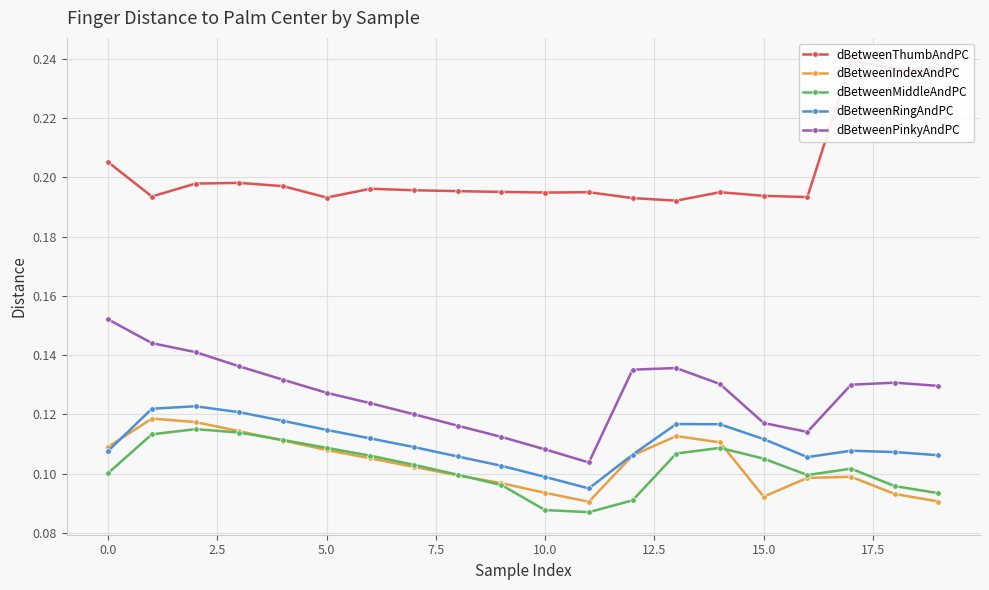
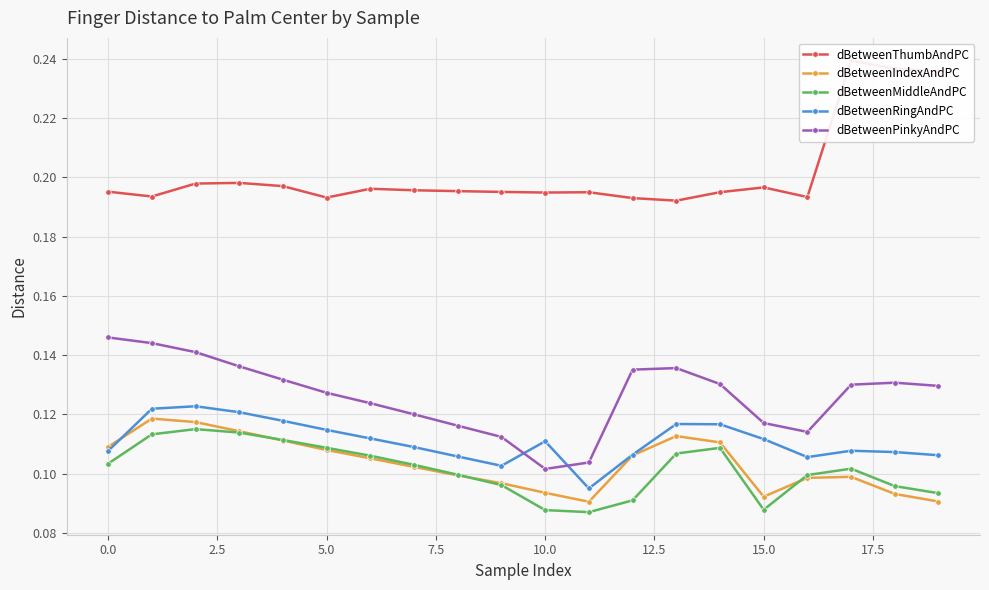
dBetweenThumbAndPC, 0.0: 0.205 -> 0.195
dBetweenMiddleAndPC, 0.0: 0.100 -> 0.103
dBetweenPinkyAndPC, 0.0: 0.152 -> 0.146
dBetweenRingAndPC, 10.0: 0.099 -> 0.111
dBetweenPinkyAndPC, 10.0: 0.108 -> 0.102
dBetweenThumbAndPC, 15.0: 0.194 -> 0.197
dBetweenMiddleAndPC, 15.0: 0.105 -> 0.088
